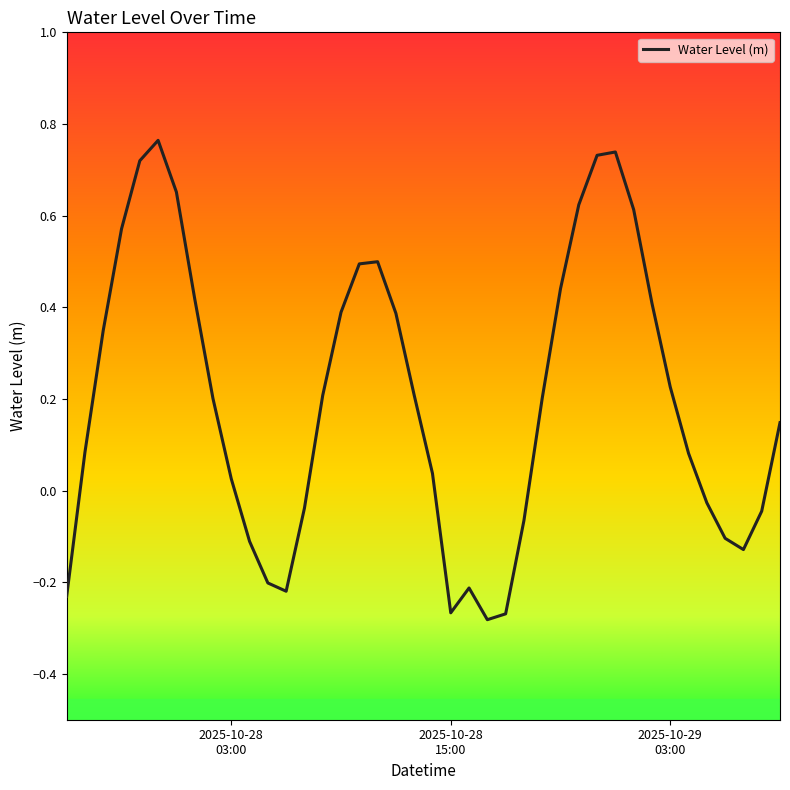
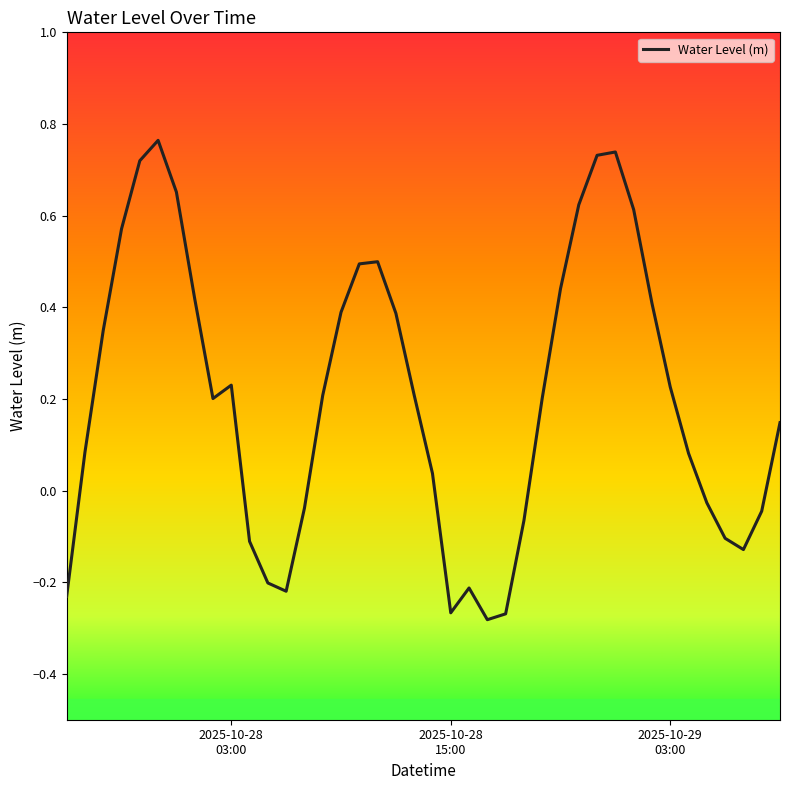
2025-10-28 03:00: 0.03 -> 0.23
